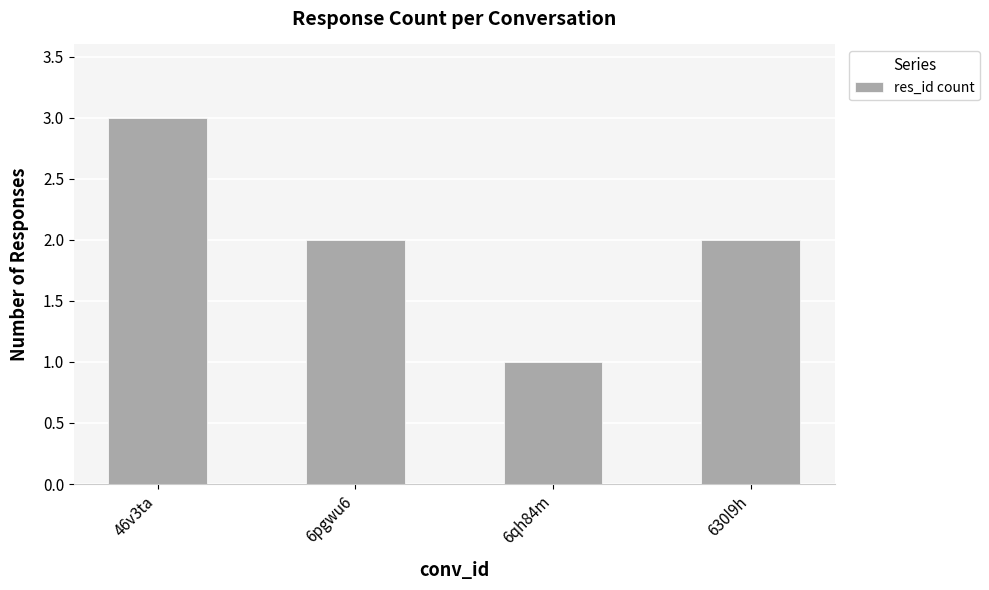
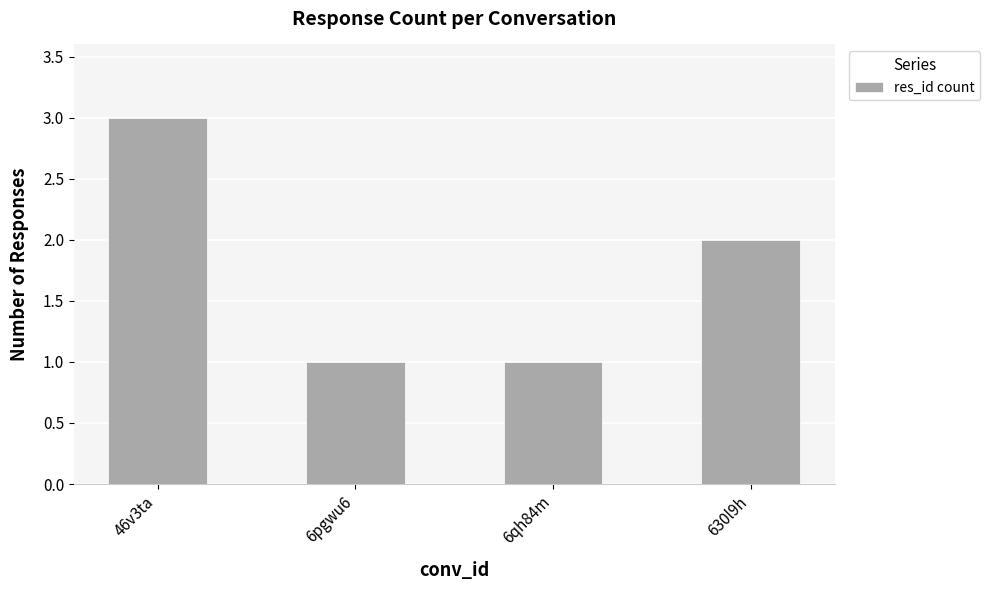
6pgwu6: 2 -> 1
